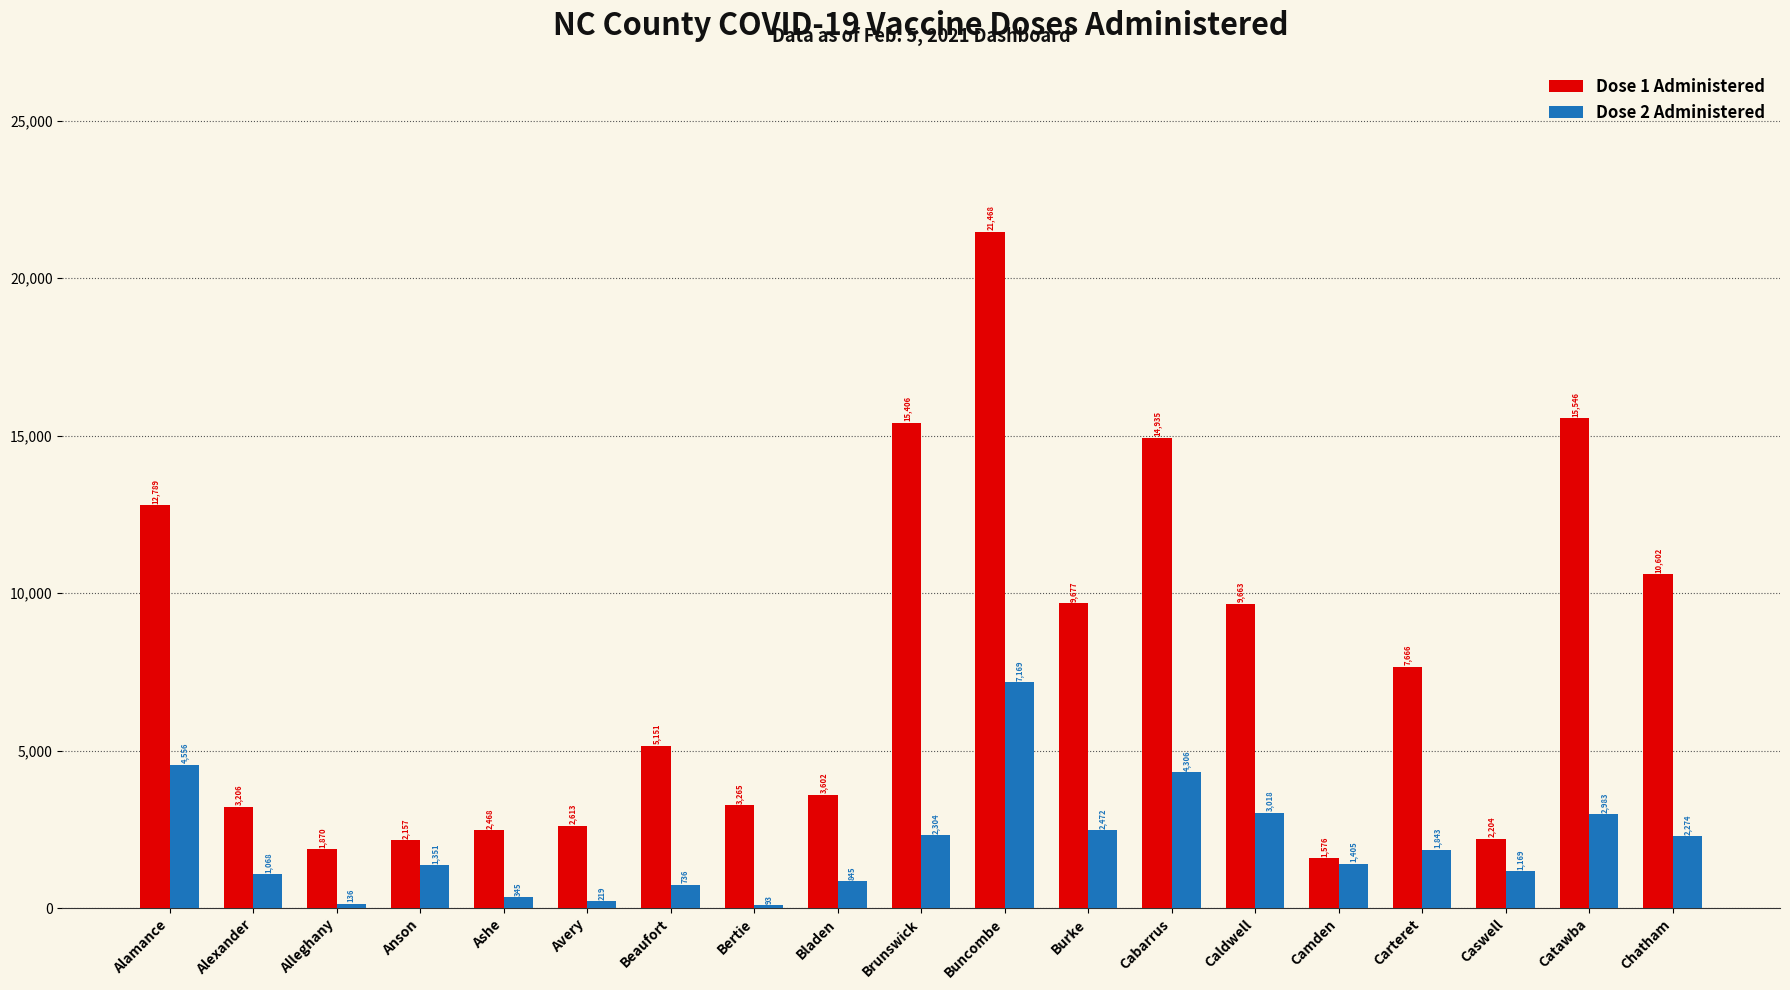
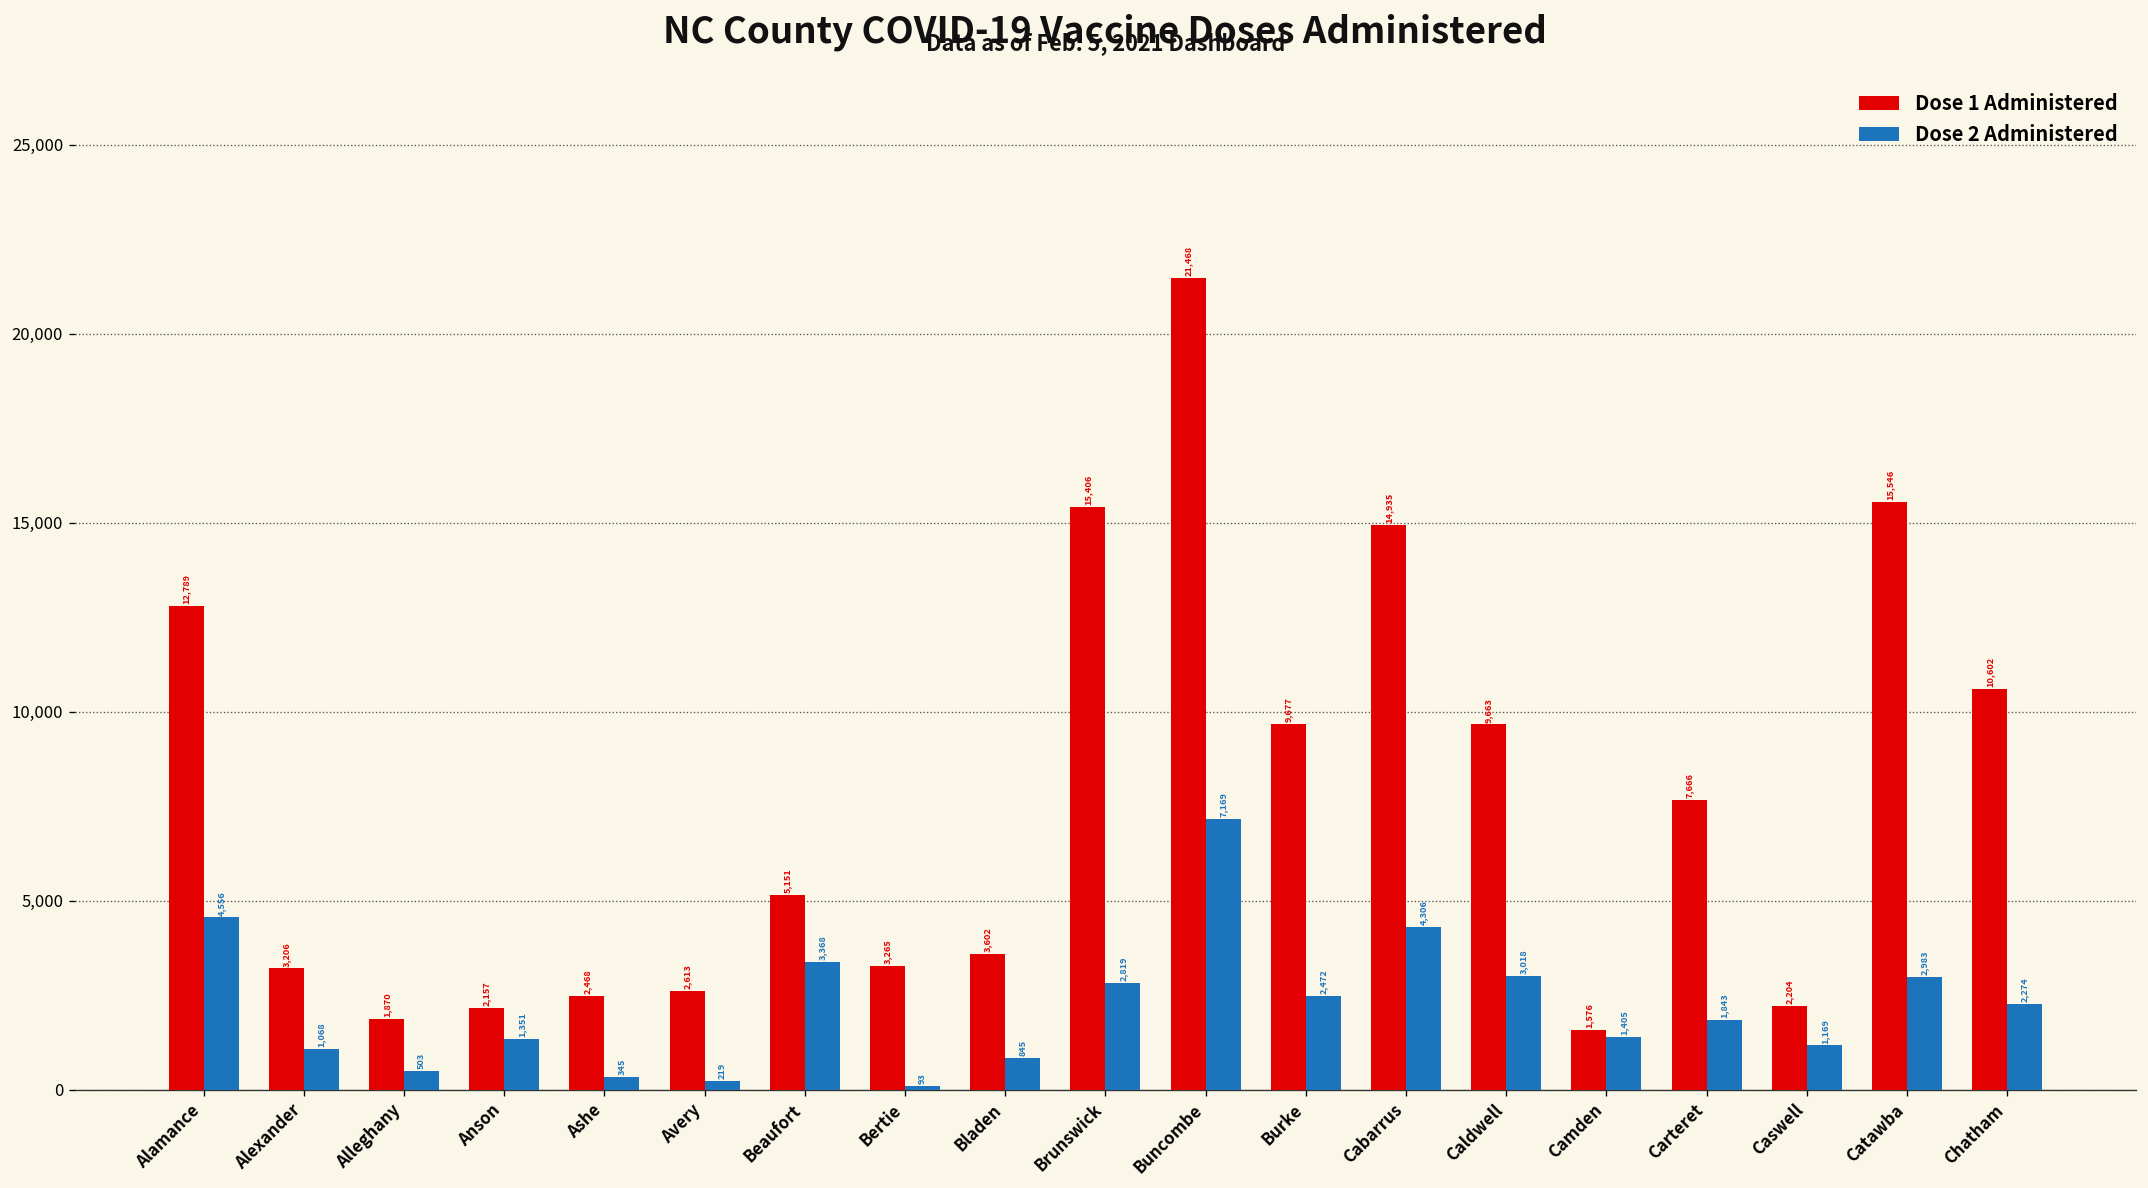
Dose 2 Administered, Alleghany: 136 -> 503
Dose 2 Administered, Beaufort: 736 -> 3,368
Dose 2 Administered, Brunswick: 2,304 -> 2,819
